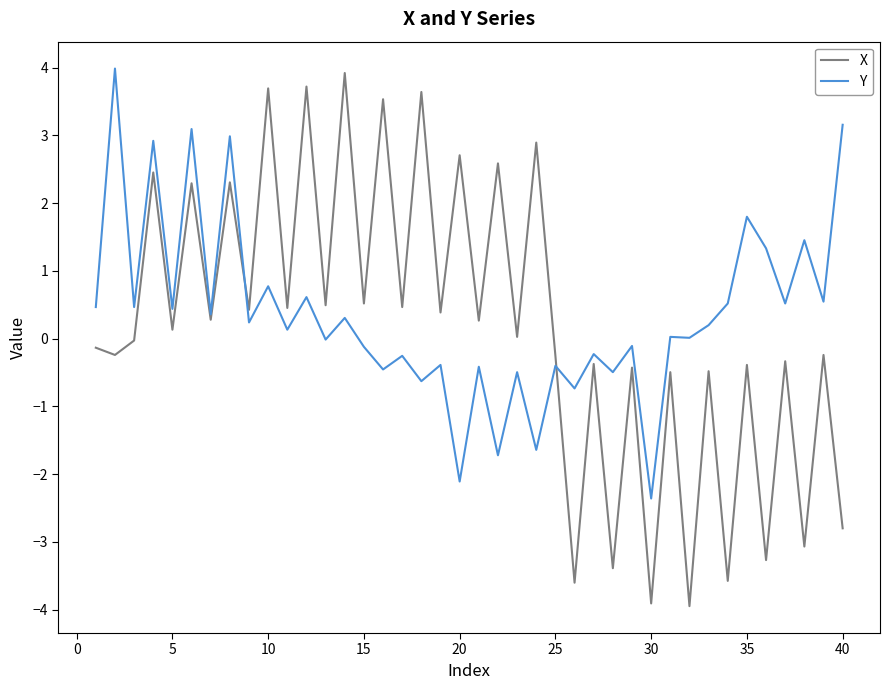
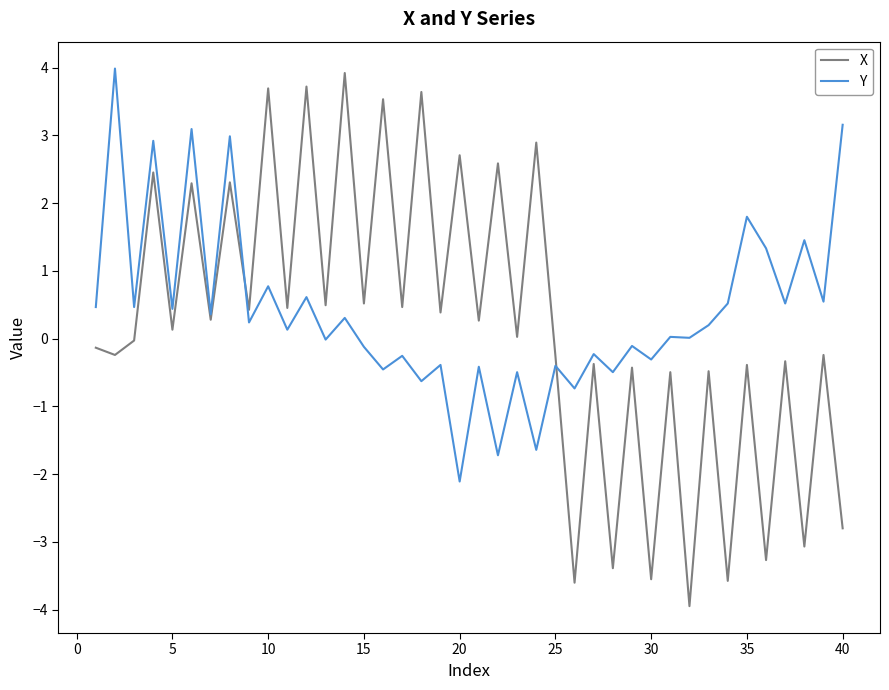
X, 30: -3.9 -> -3.6
Y, 30: -2.4 -> -0.3
